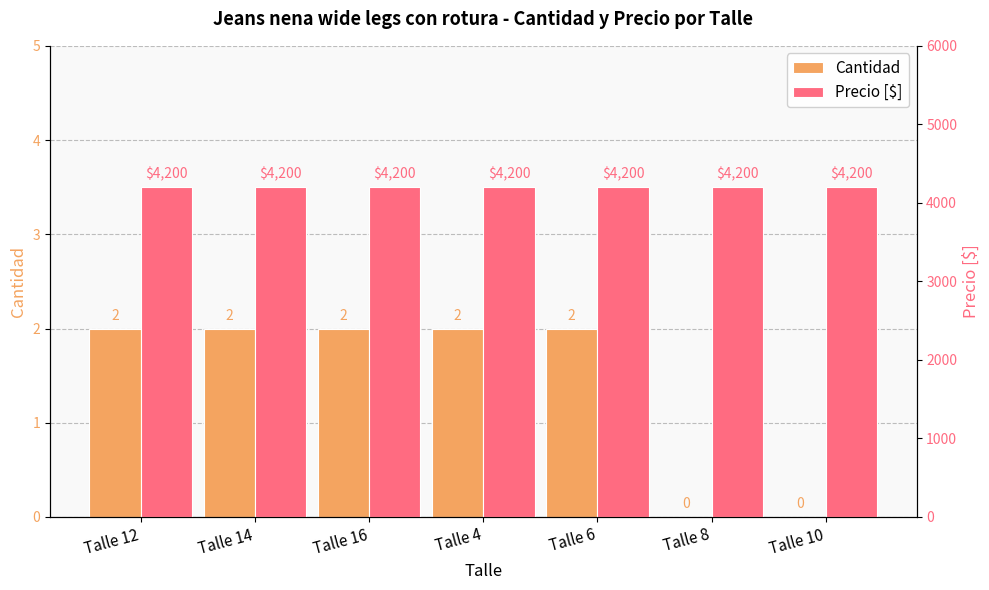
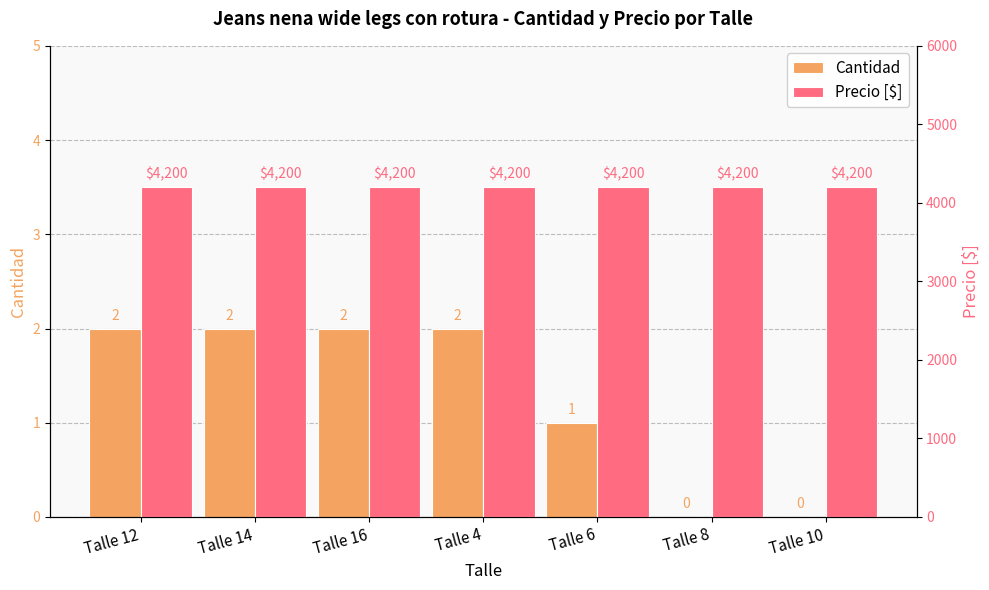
Cantidad, Talle 6: 2 -> 1
